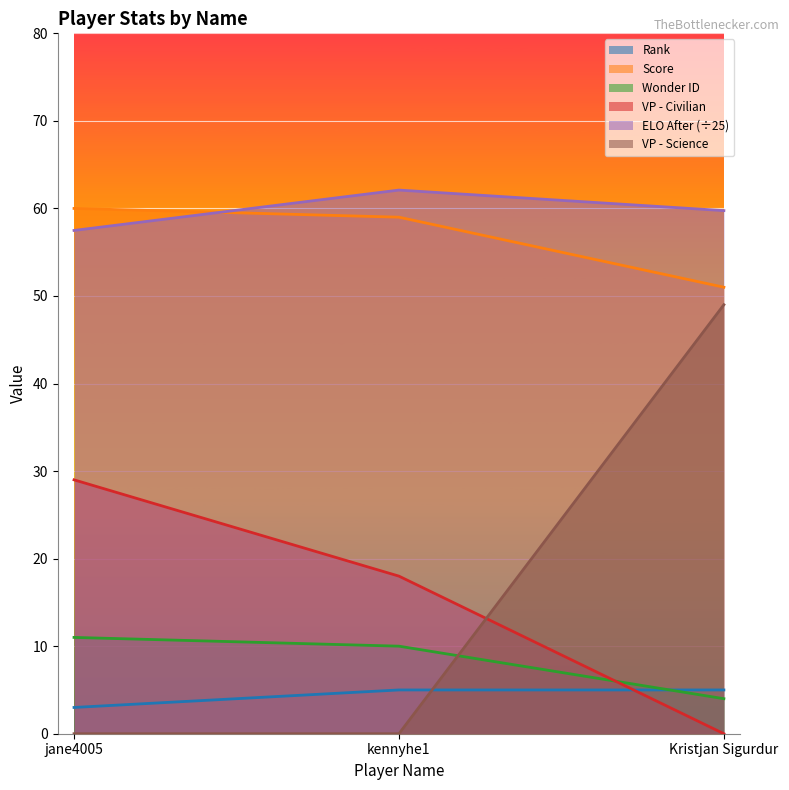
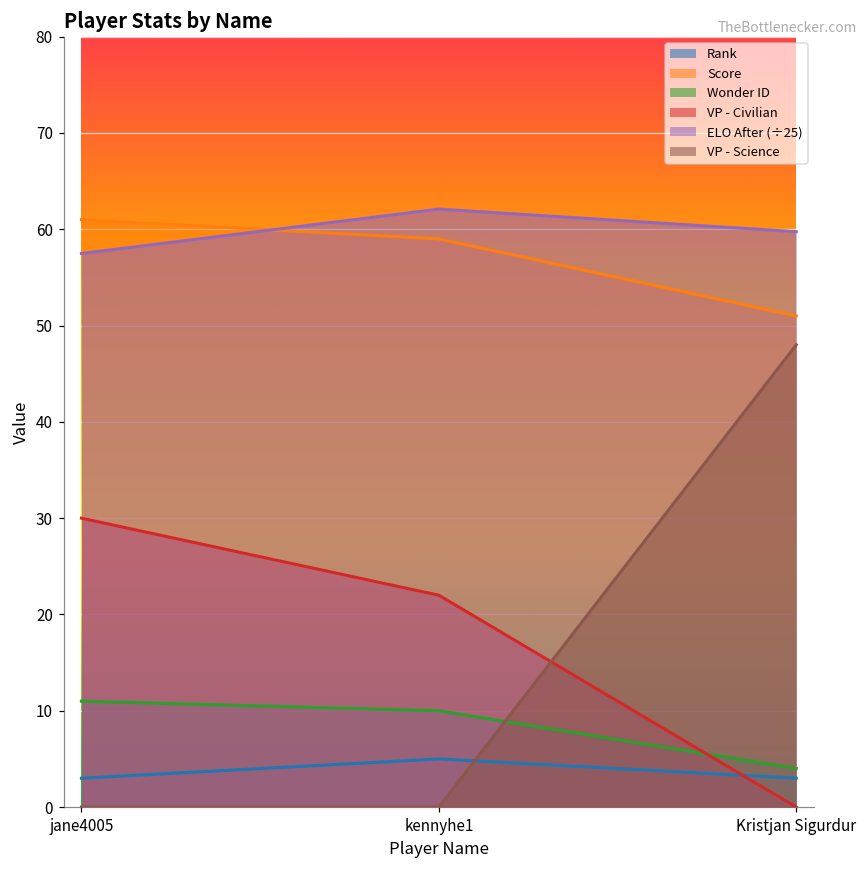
Score, jane4005: 60 -> 61
VP - Civilian, jane4005: 29 -> 30
VP - Civilian, kennyhe1: 18 -> 22
Rank, Kristjan Sigurdur: 5 -> 3
VP - Science, Kristjan Sigurdur: 49 -> 48
